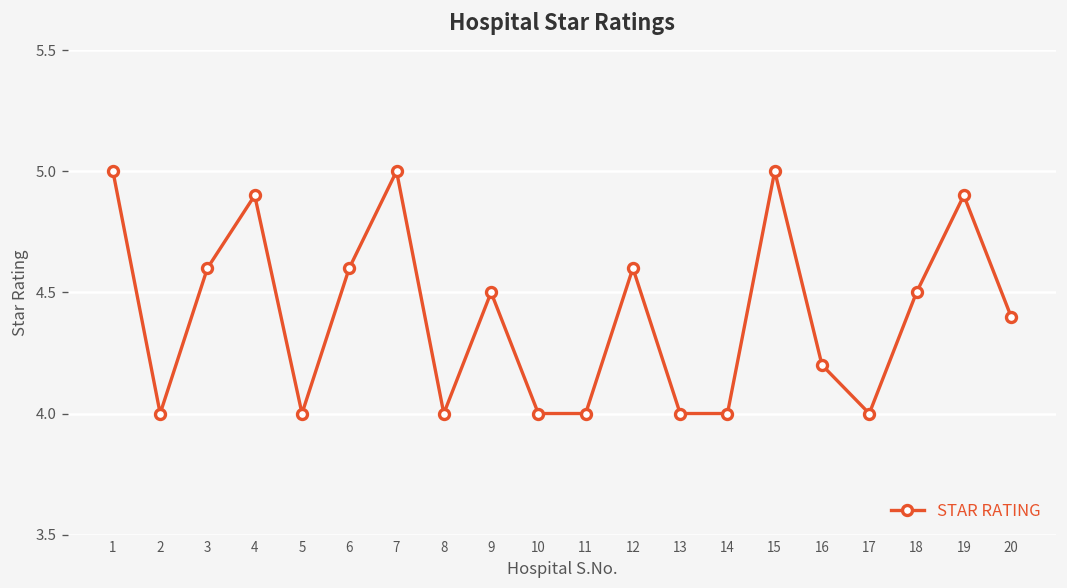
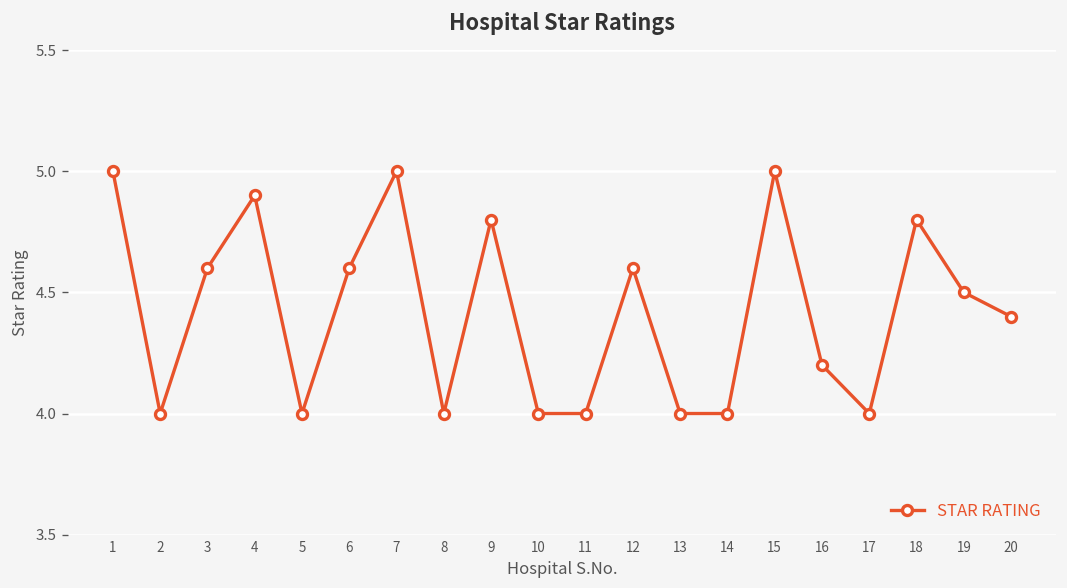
9: 4.5 -> 4.8
18: 4.5 -> 4.8
19: 4.9 -> 4.5
